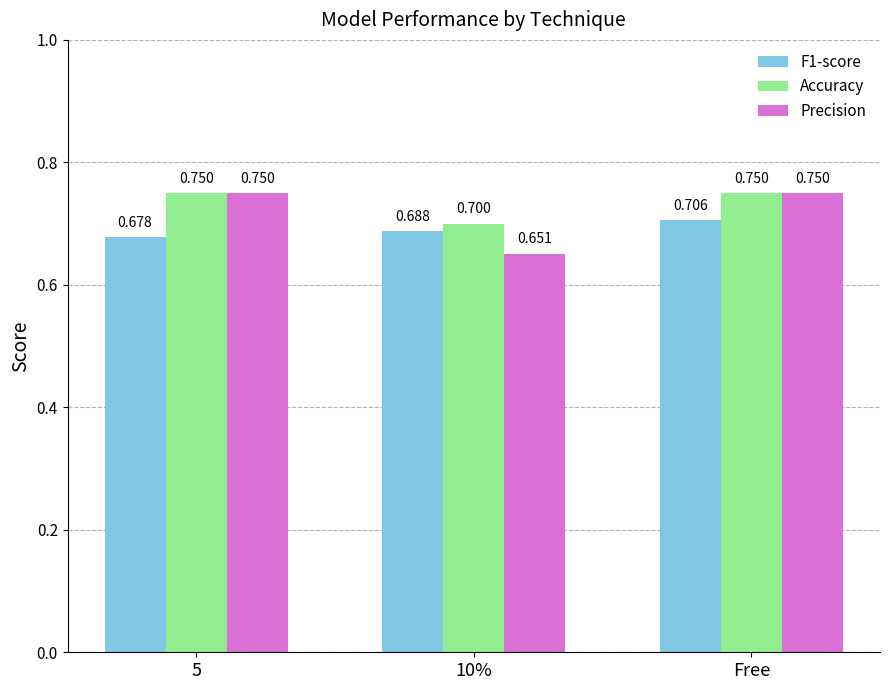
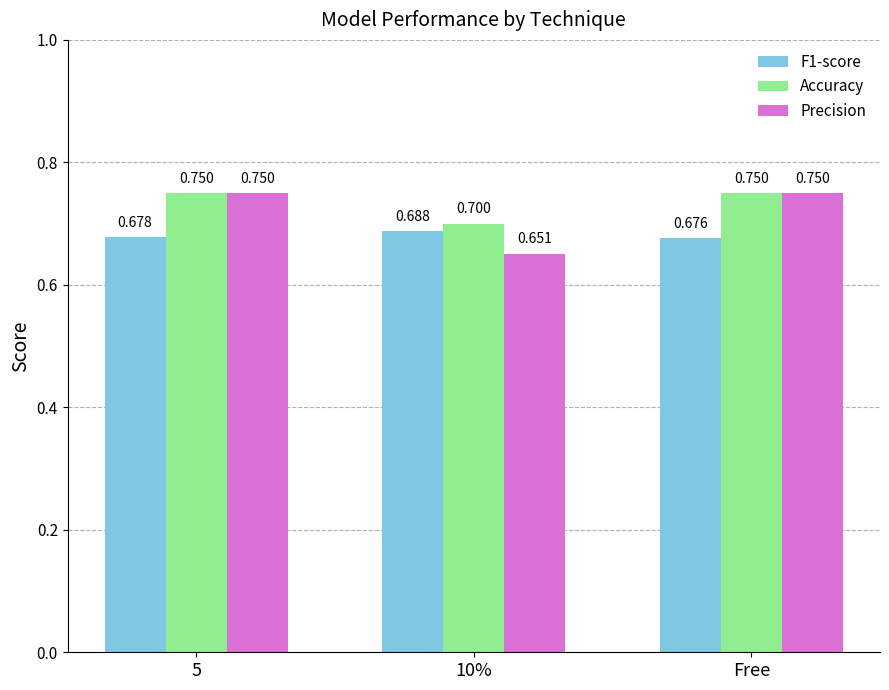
F1-score, Free: 0.706 -> 0.676
